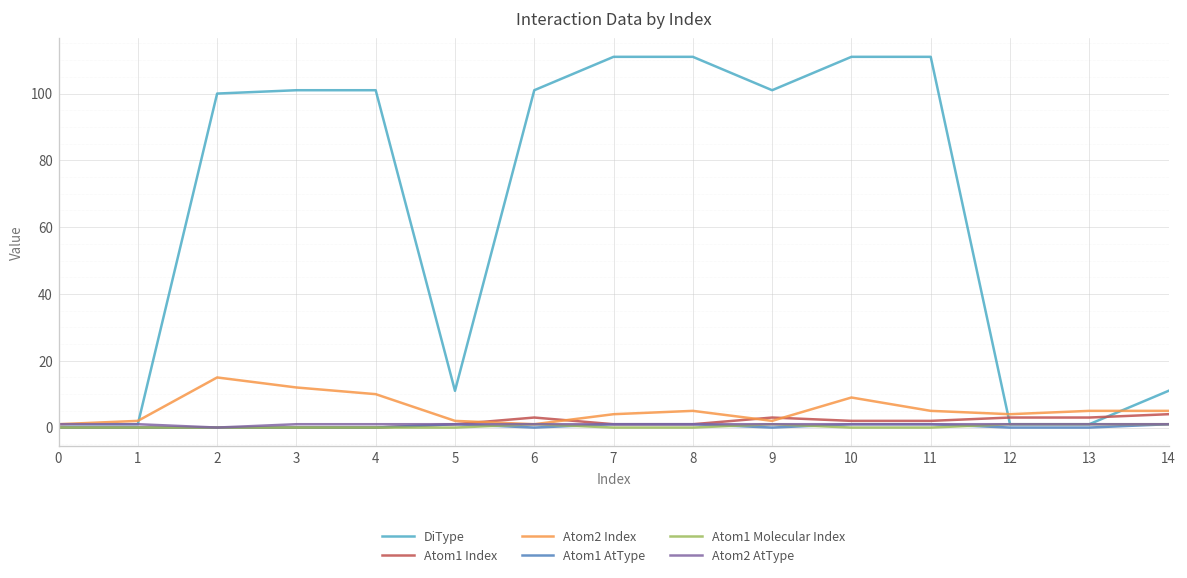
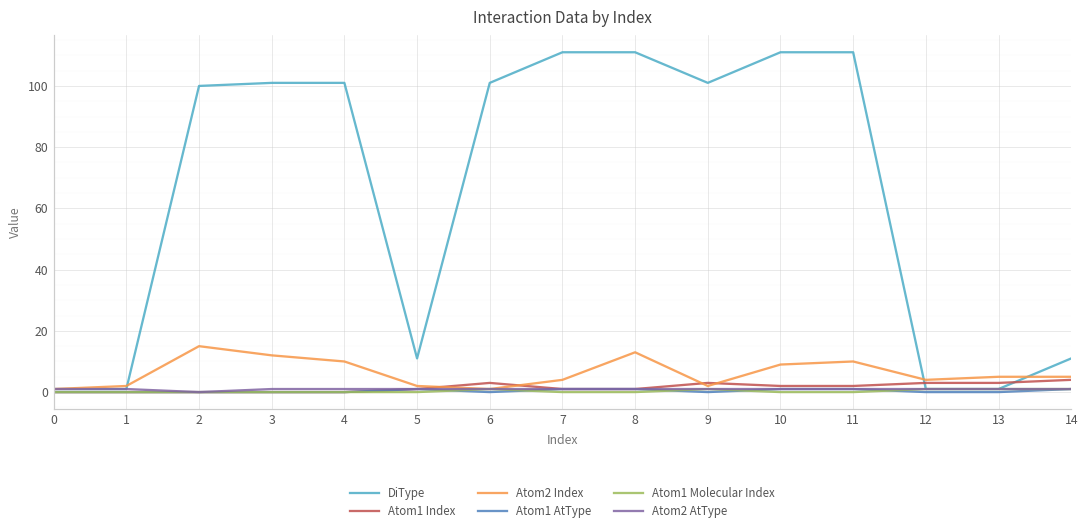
Atom2 Index, 8: 5 -> 13
Atom2 Index, 11: 5 -> 10
